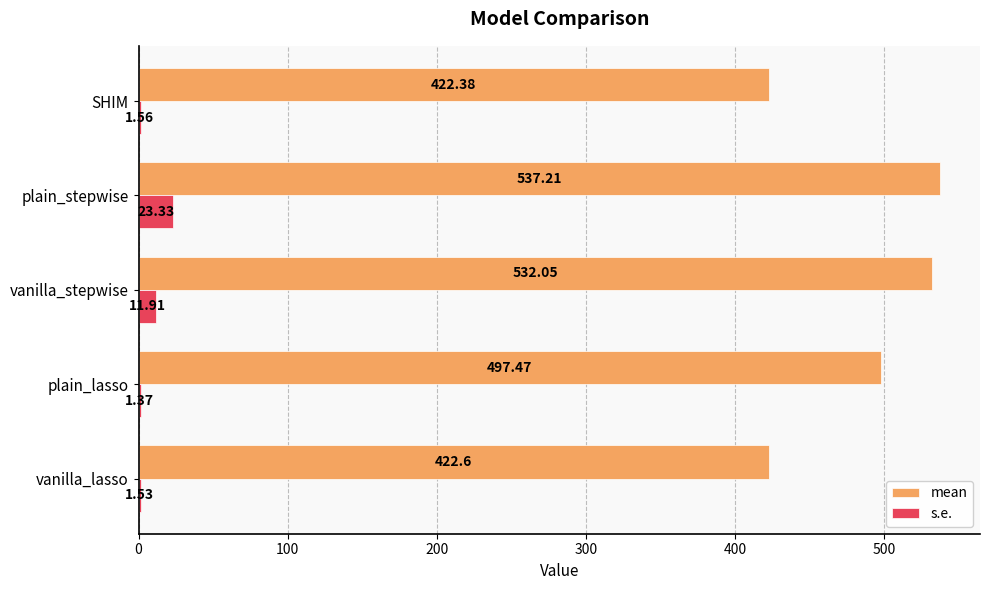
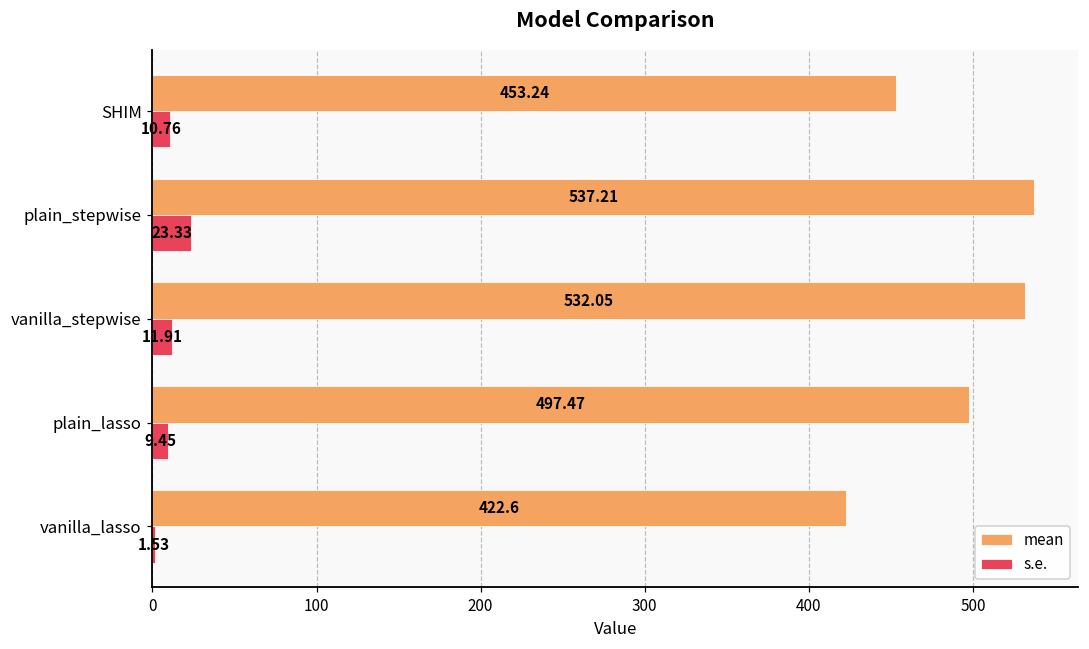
mean, SHIM: 422.38 -> 453.24
s.e., SHIM: 1.56 -> 10.76
s.e., plain_lasso: 1.37 -> 9.45
